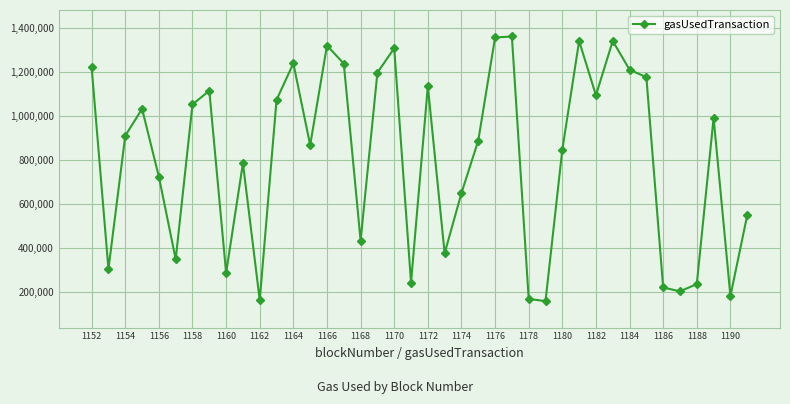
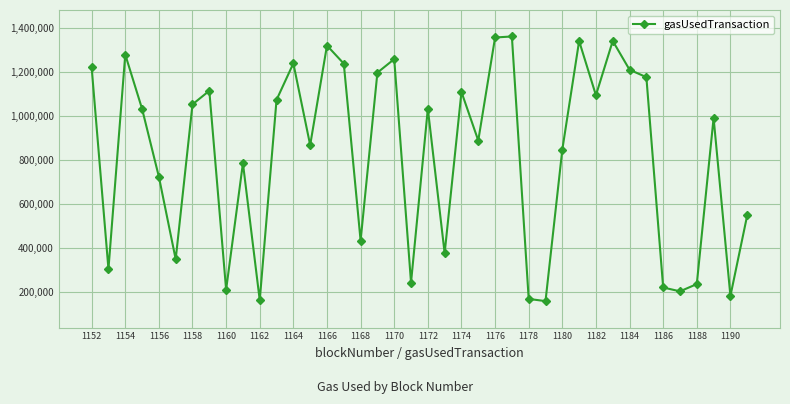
1154: 910,000 -> 1,280,000
1160: 290,000 -> 210,000
1170: 1,310,000 -> 1,260,000
1172: 1,140,000 -> 1,030,000
1174: 650,000 -> 1,110,000
